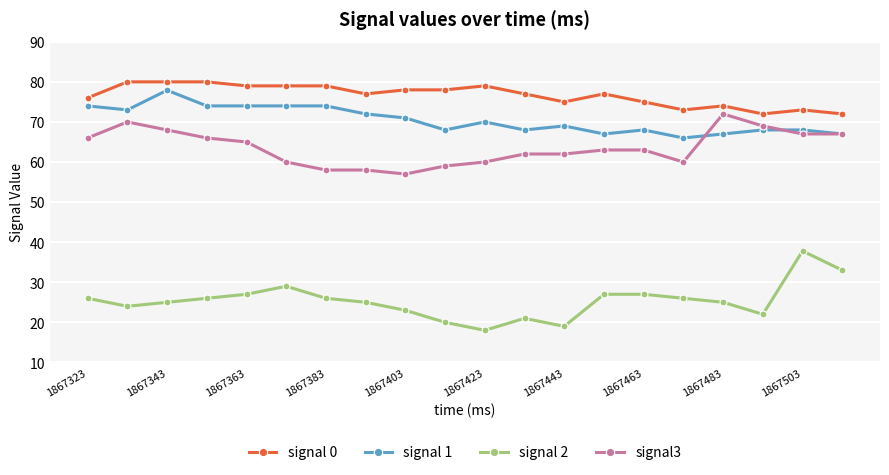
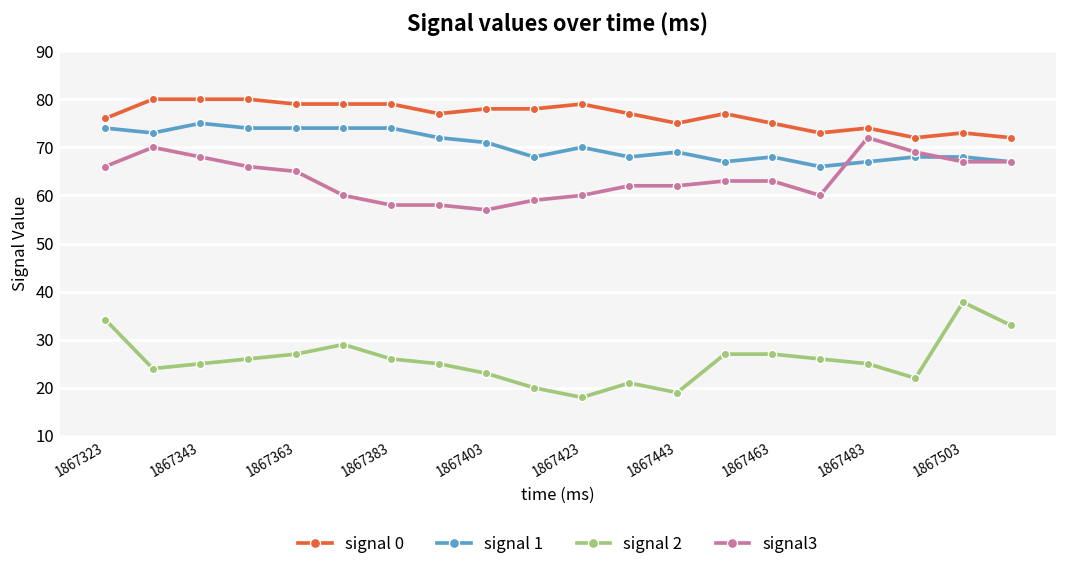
signal 2, 1867323: 26 -> 34
signal 1, 1867343: 78 -> 75
